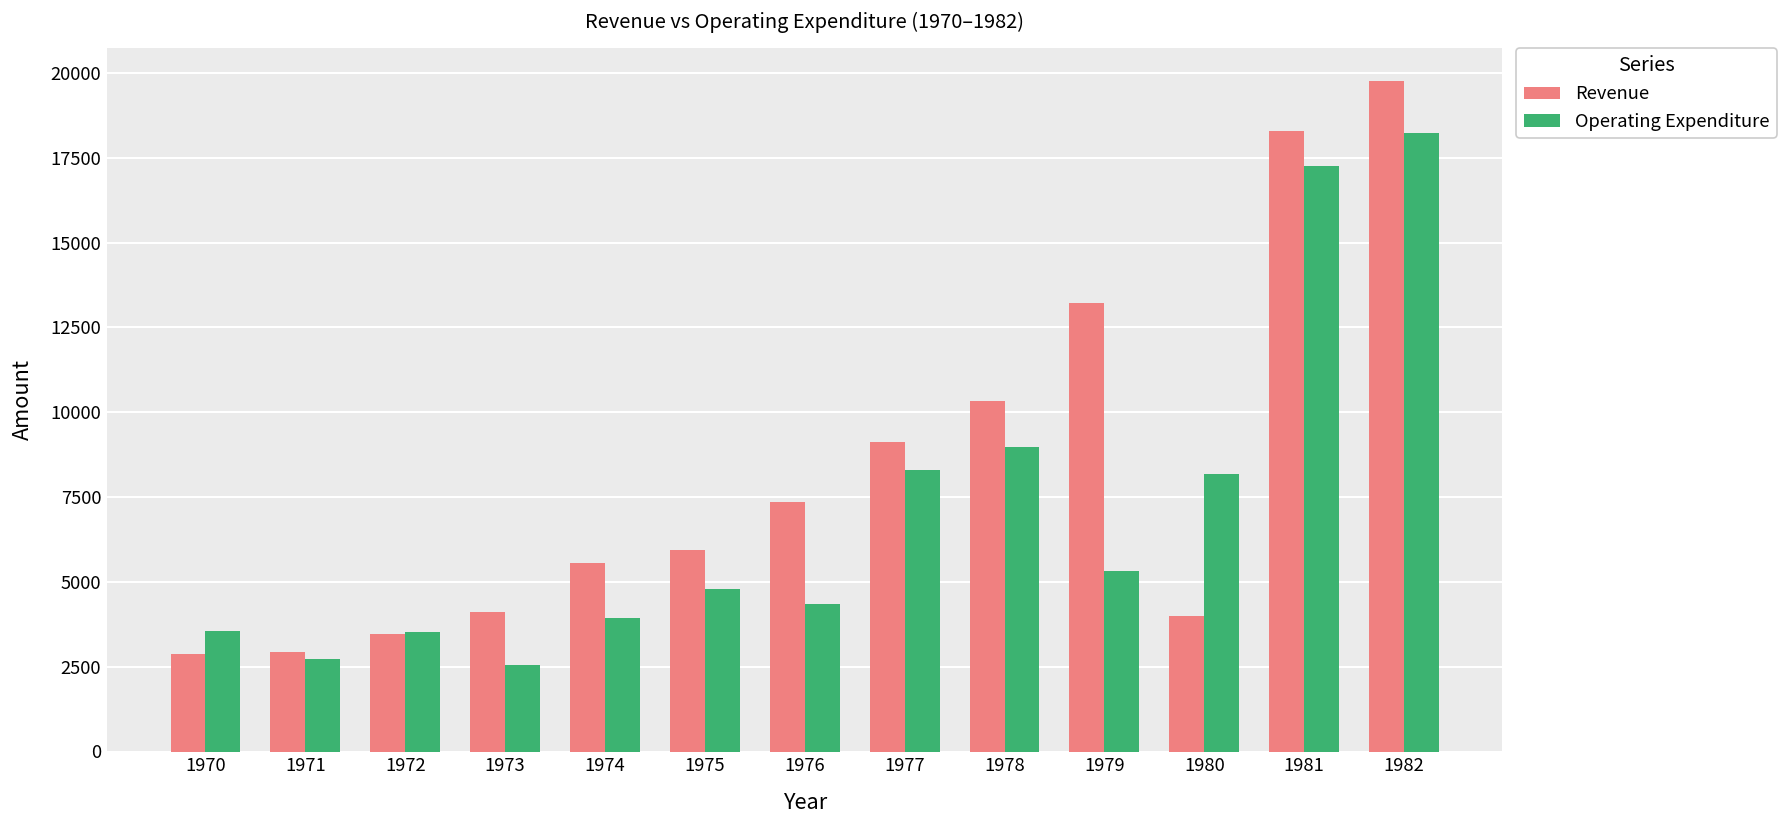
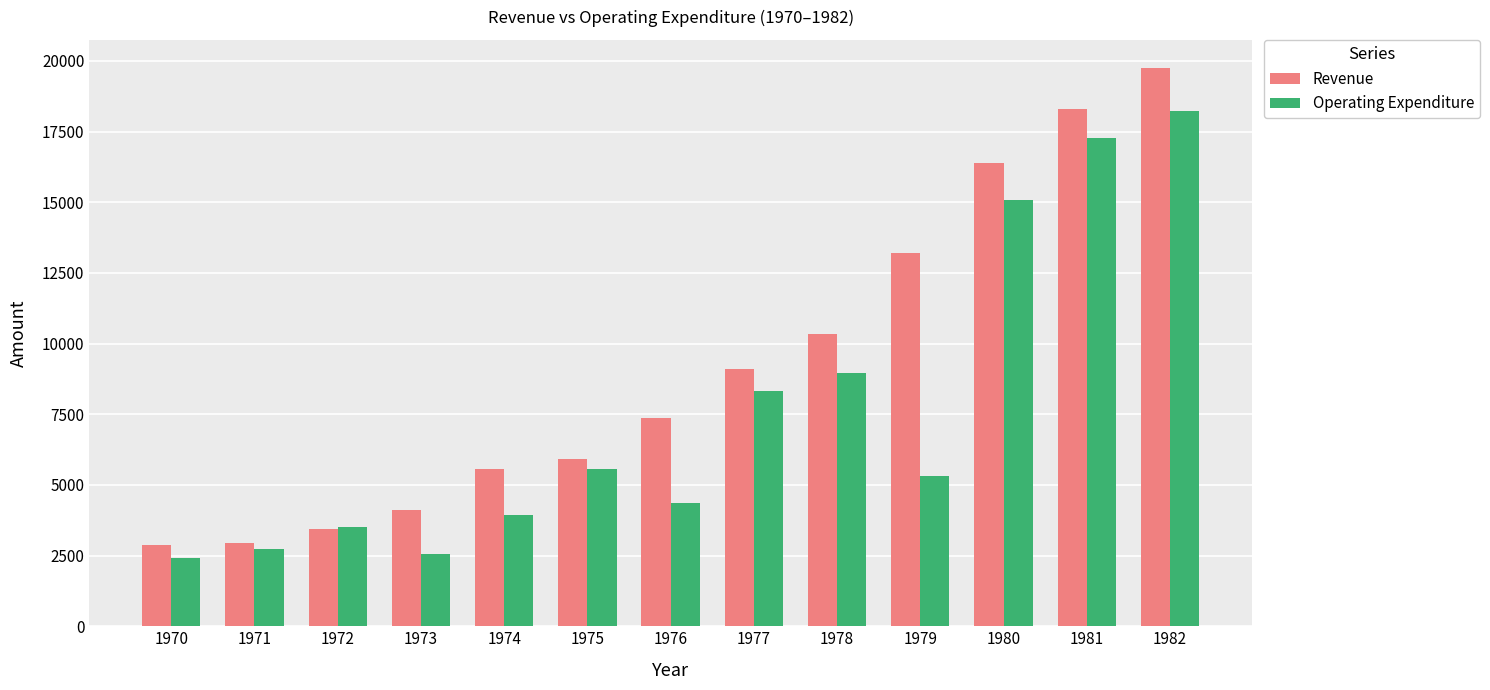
Operating Expenditure, 1970: 3500 -> 2400
Operating Expenditure, 1975: 4800 -> 5600
Revenue, 1980: 4000 -> 16400
Operating Expenditure, 1980: 8200 -> 15100
